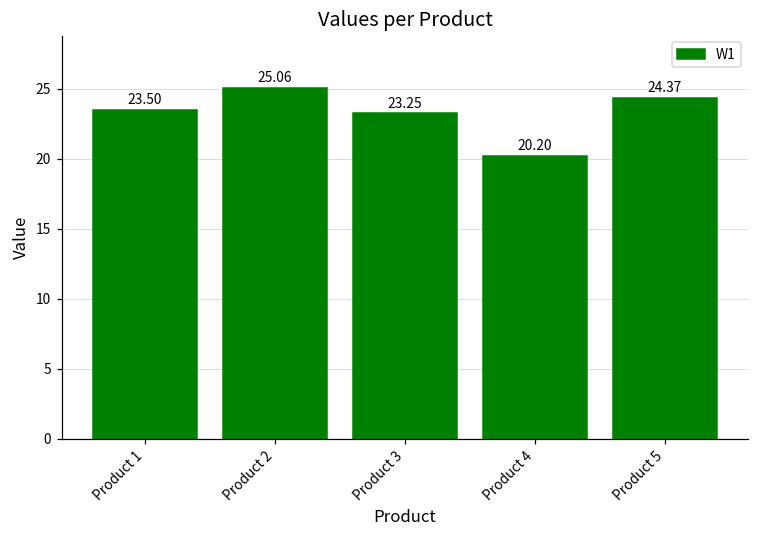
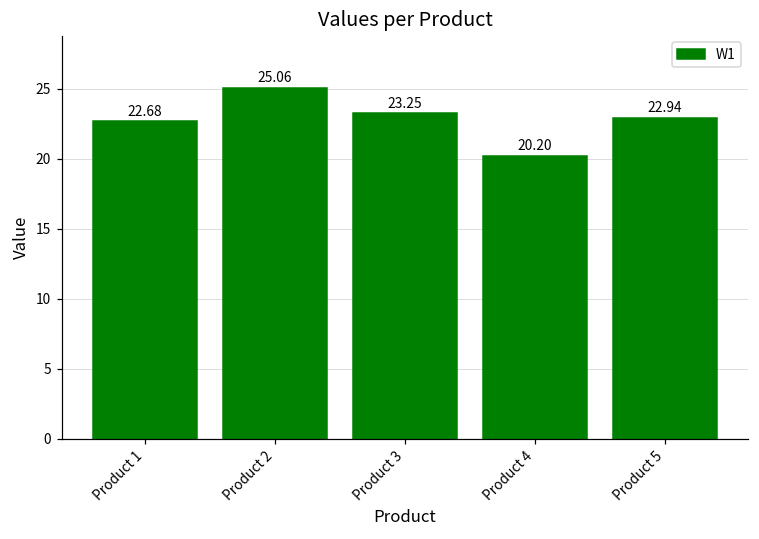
Product 1: 23.50 -> 22.68
Product 5: 24.37 -> 22.94
